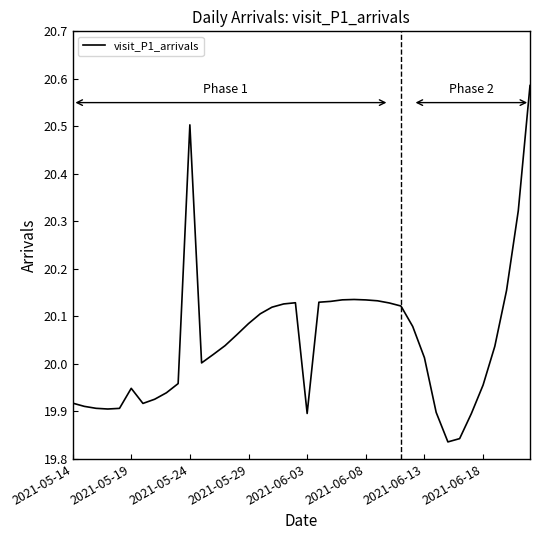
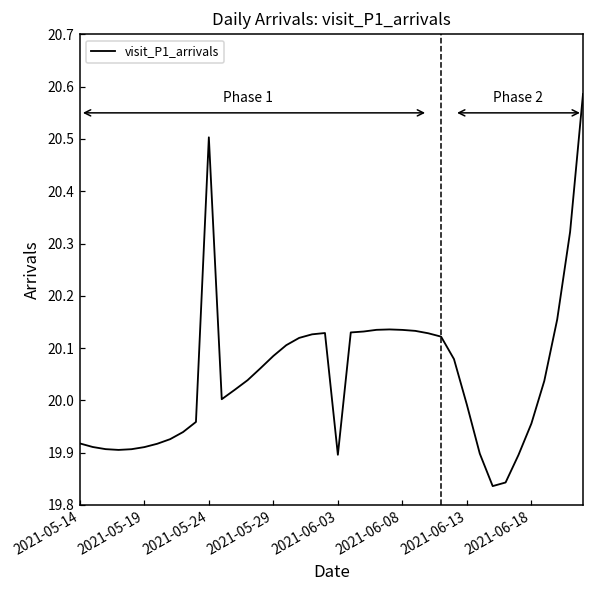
2021-05-19: 19.95 -> 19.91
2021-06-13: 20.01 -> 19.99
